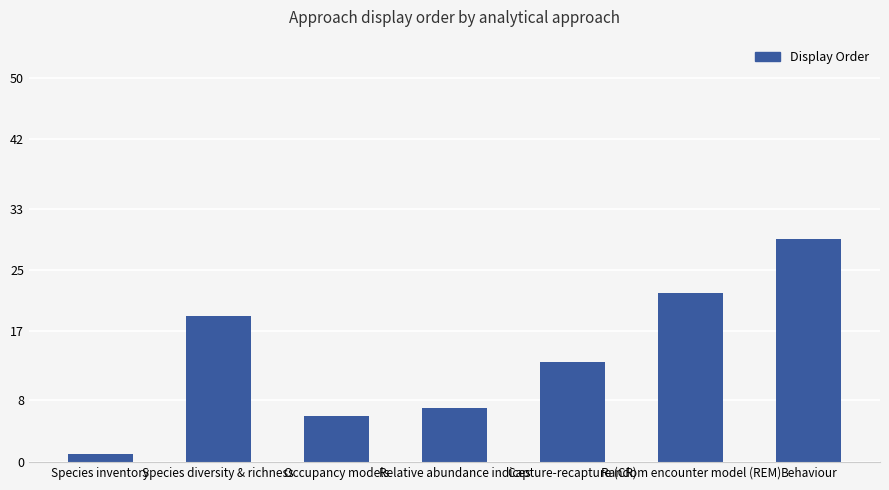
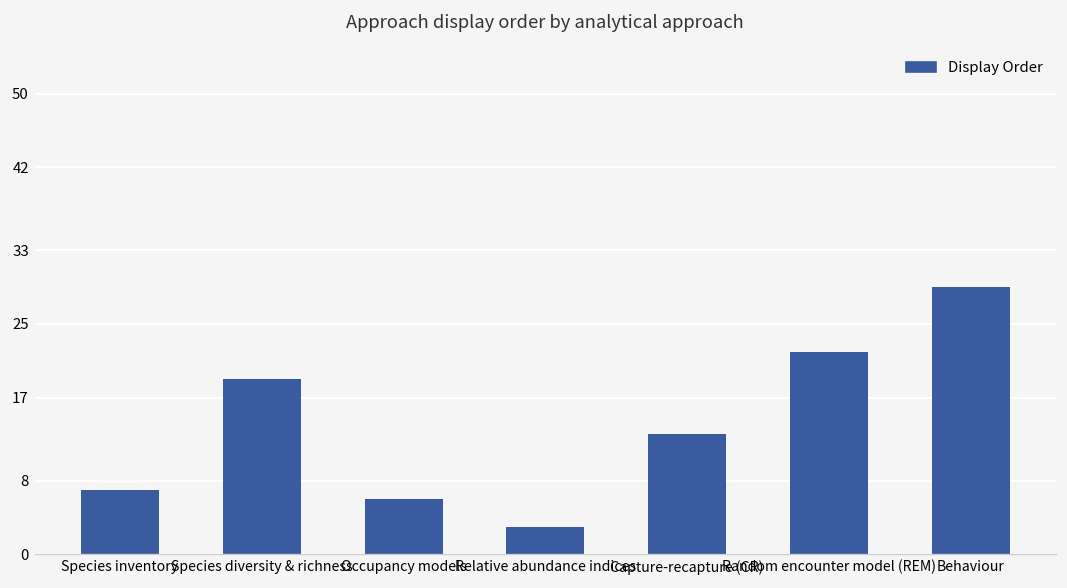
Species inventory: 1 -> 7
Relative abundance indices: 7 -> 3
